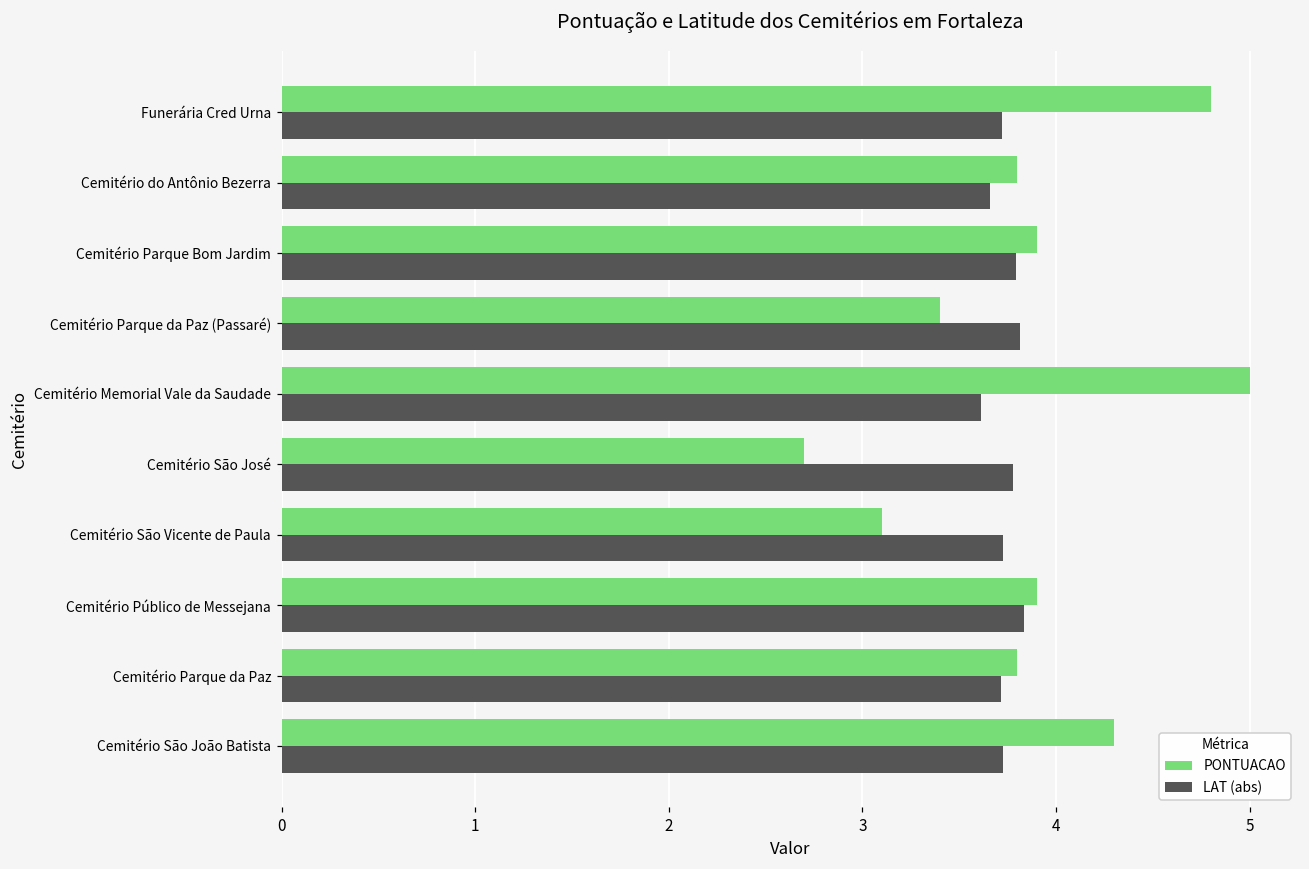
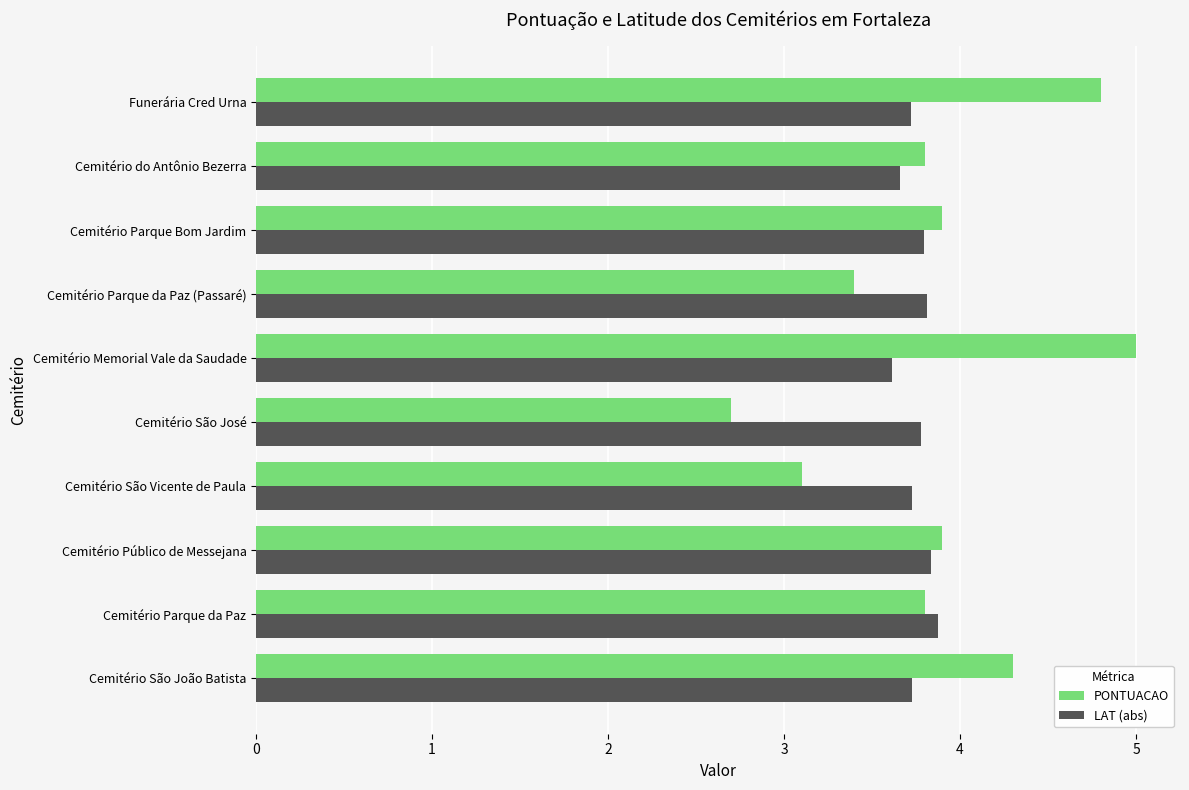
LAT (abs), Cemitério Parque da Paz: 3.72 -> 3.88
